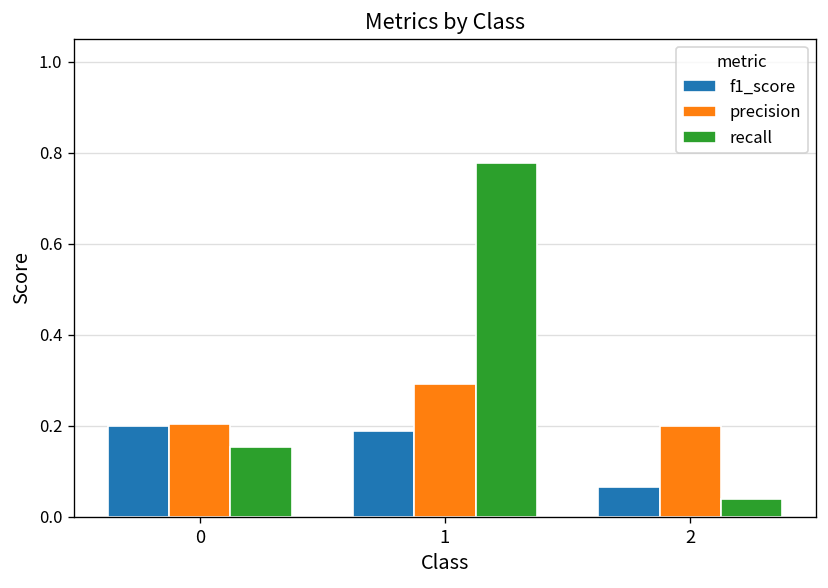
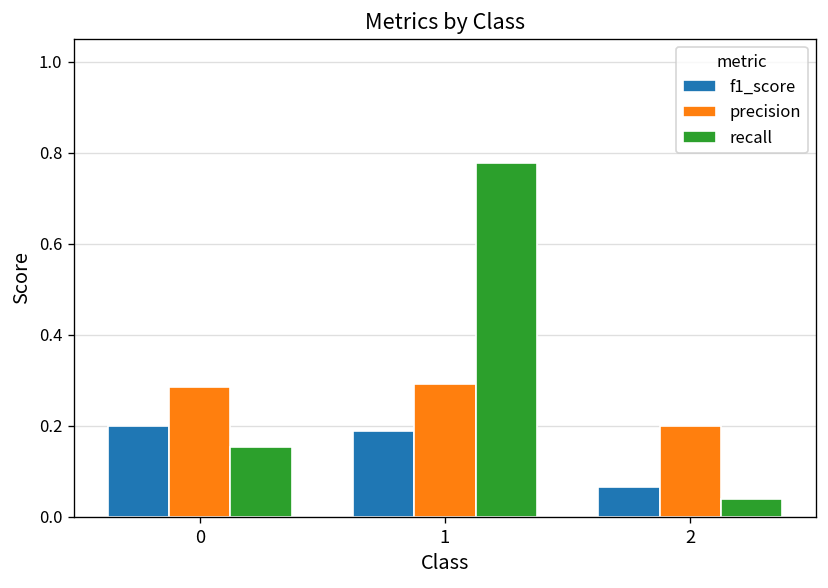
precision, 0: 0.20 -> 0.29
